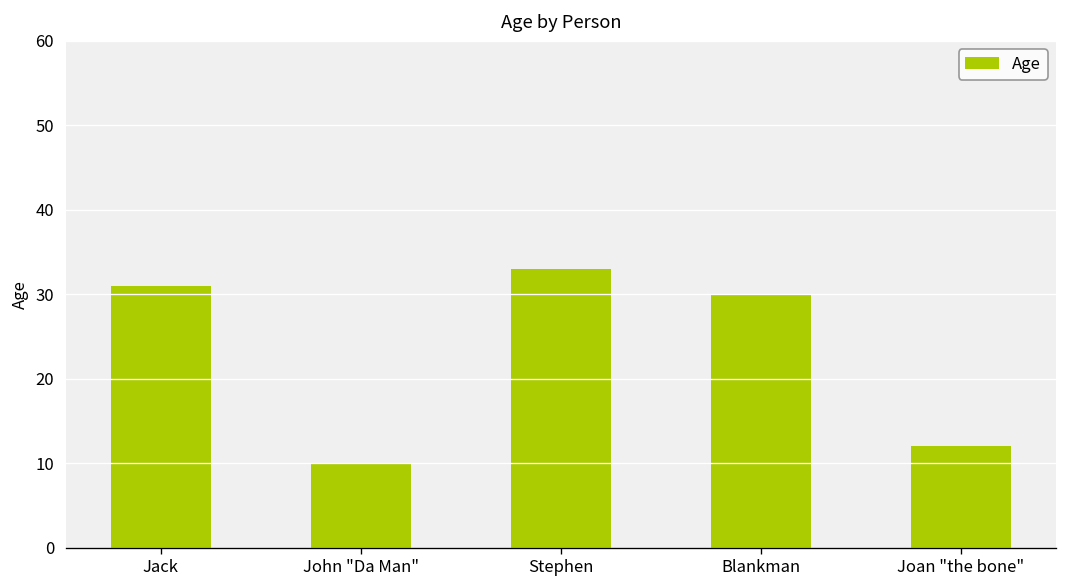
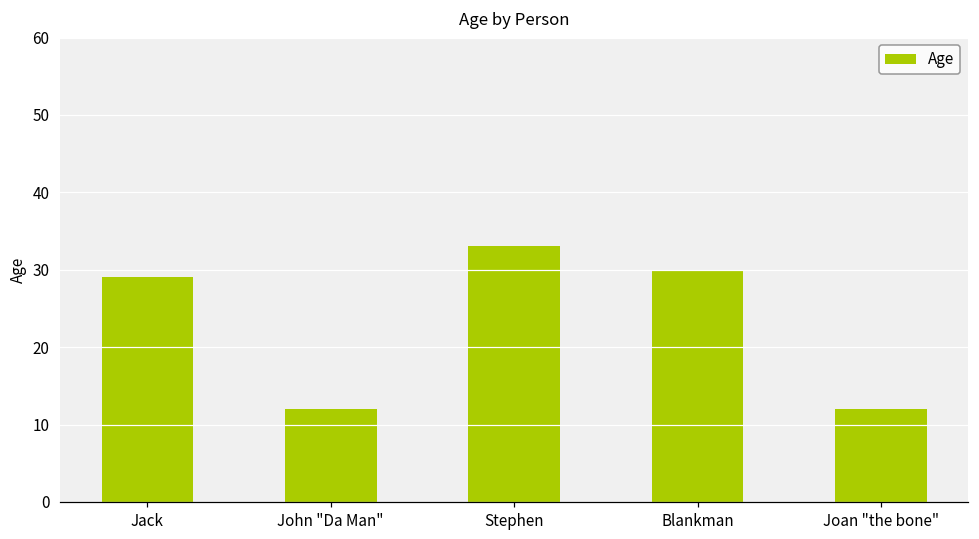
Jack: 31 -> 29
John "Da Man": 10 -> 12
